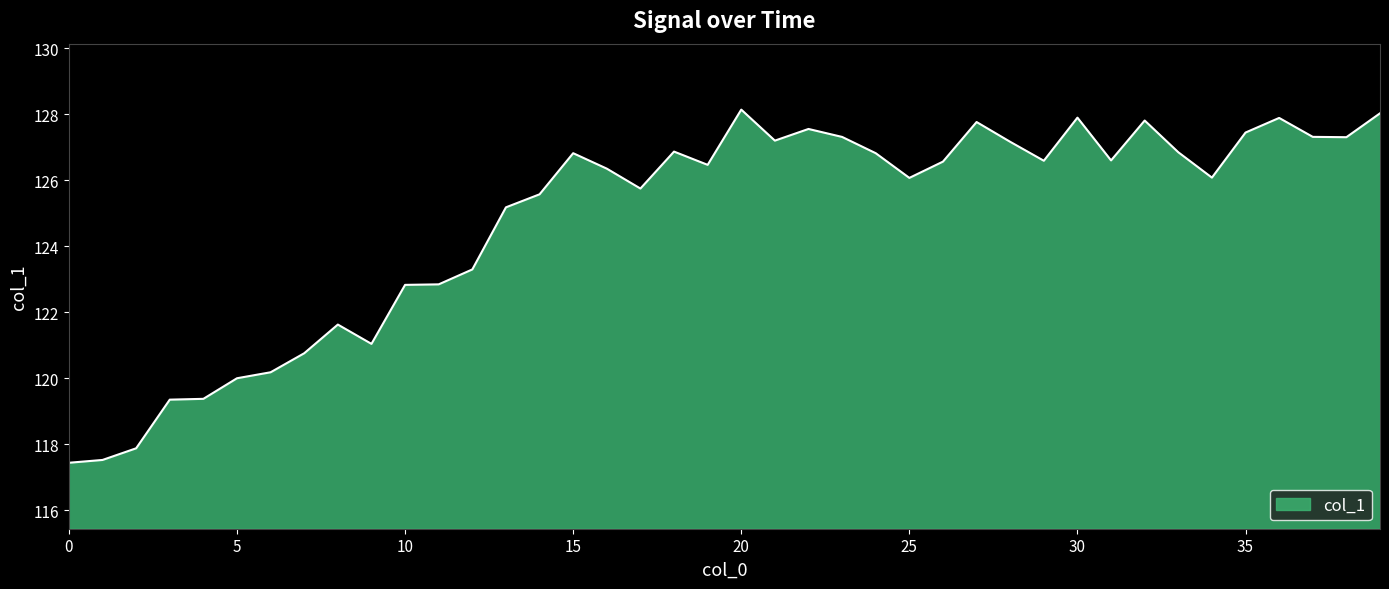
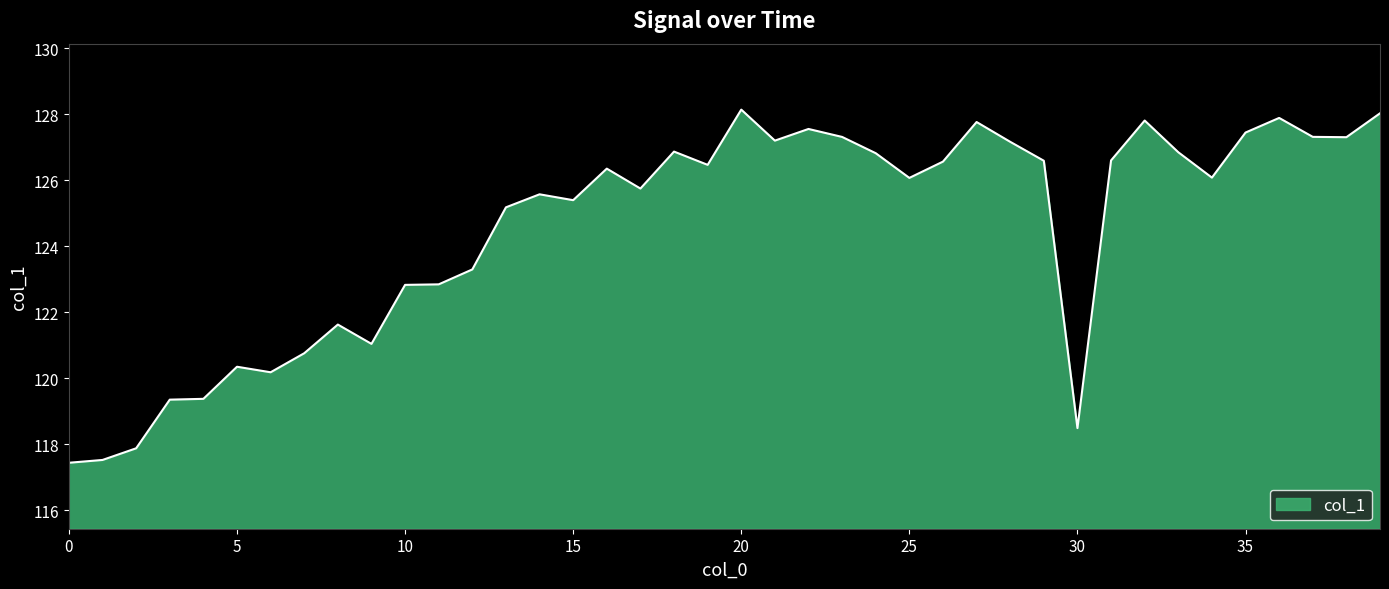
5: 120.0 -> 120.3
15: 126.8 -> 125.4
30: 127.9 -> 118.5
